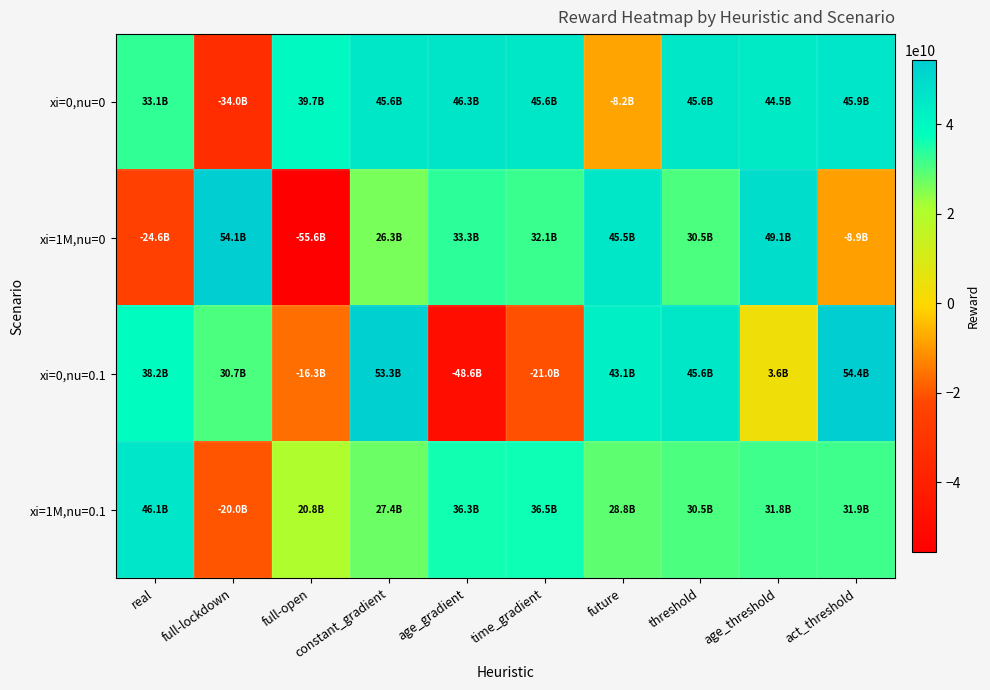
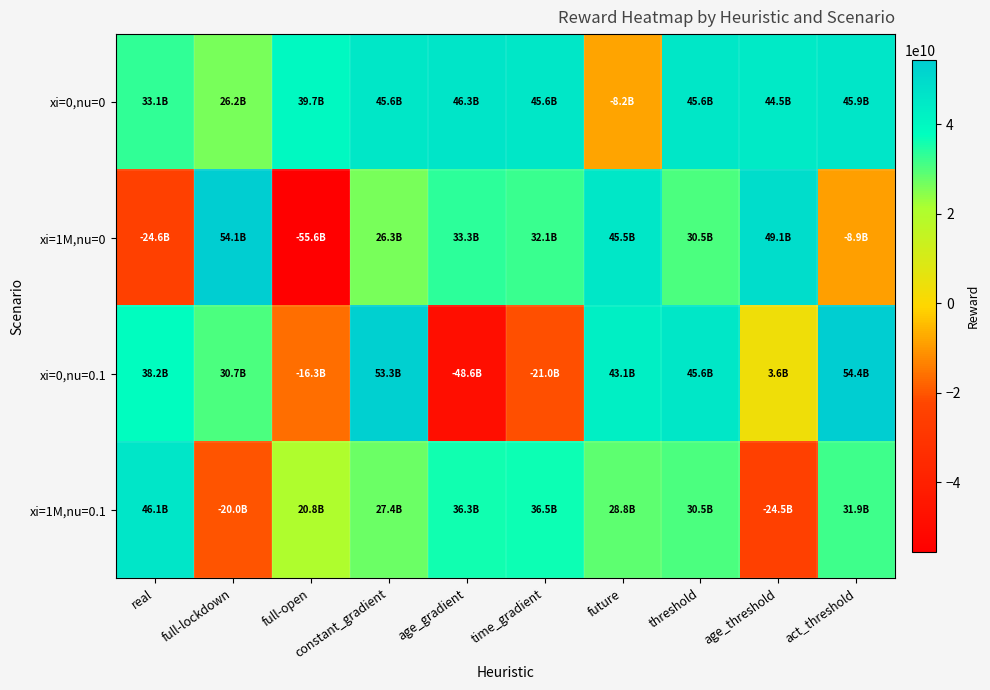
xi=0,nu=0, full-lockdown: -34.0B -> 26.2B
xi=1M,nu=0.1, age_threshold: 31.8B -> -24.5B
